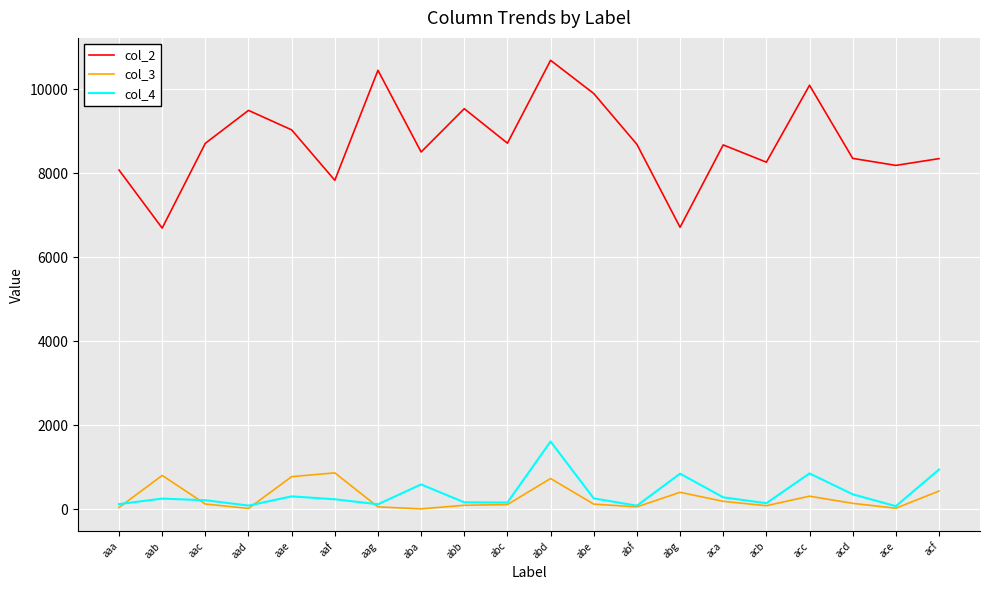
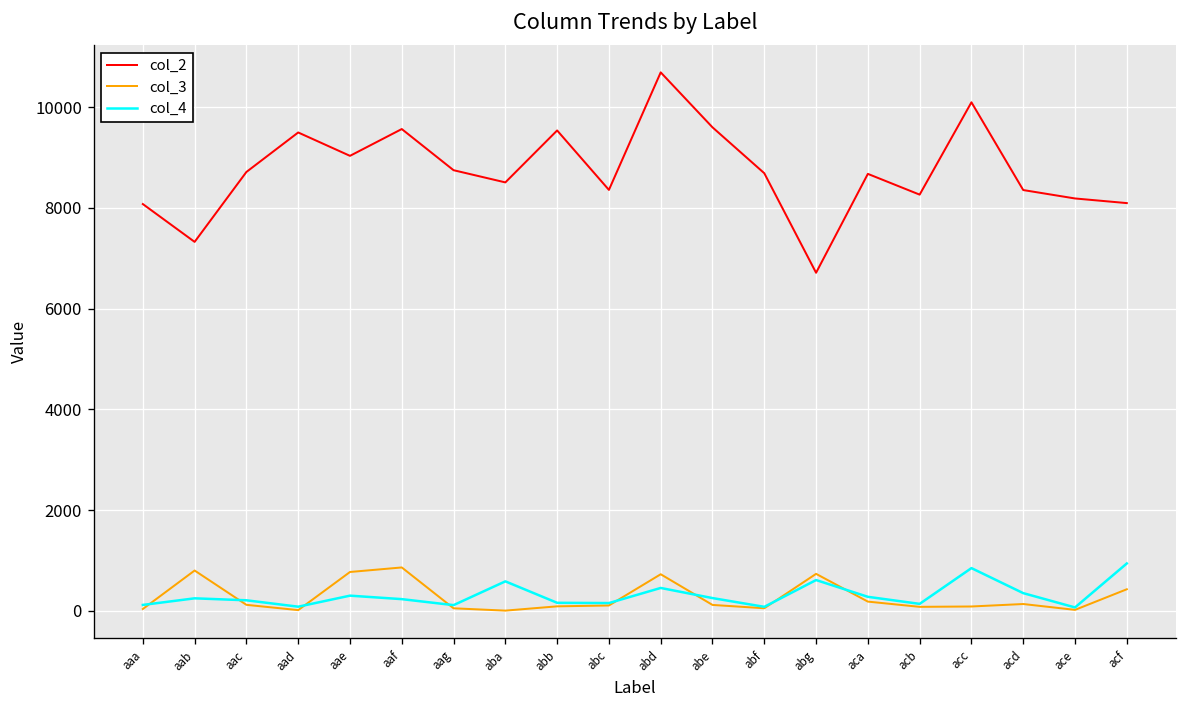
col_2, aab: 6700 -> 7300
col_2, aaf: 7800 -> 9600
col_2, aag: 10500 -> 8800
col_2, abc: 8700 -> 8400
col_4, abd: 1600 -> 500
col_2, abe: 9900 -> 9600
col_3, abg: 400 -> 700
col_4, abg: 800 -> 600
col_3, acc: 300 -> 100
col_2, acf: 8400 -> 8100
